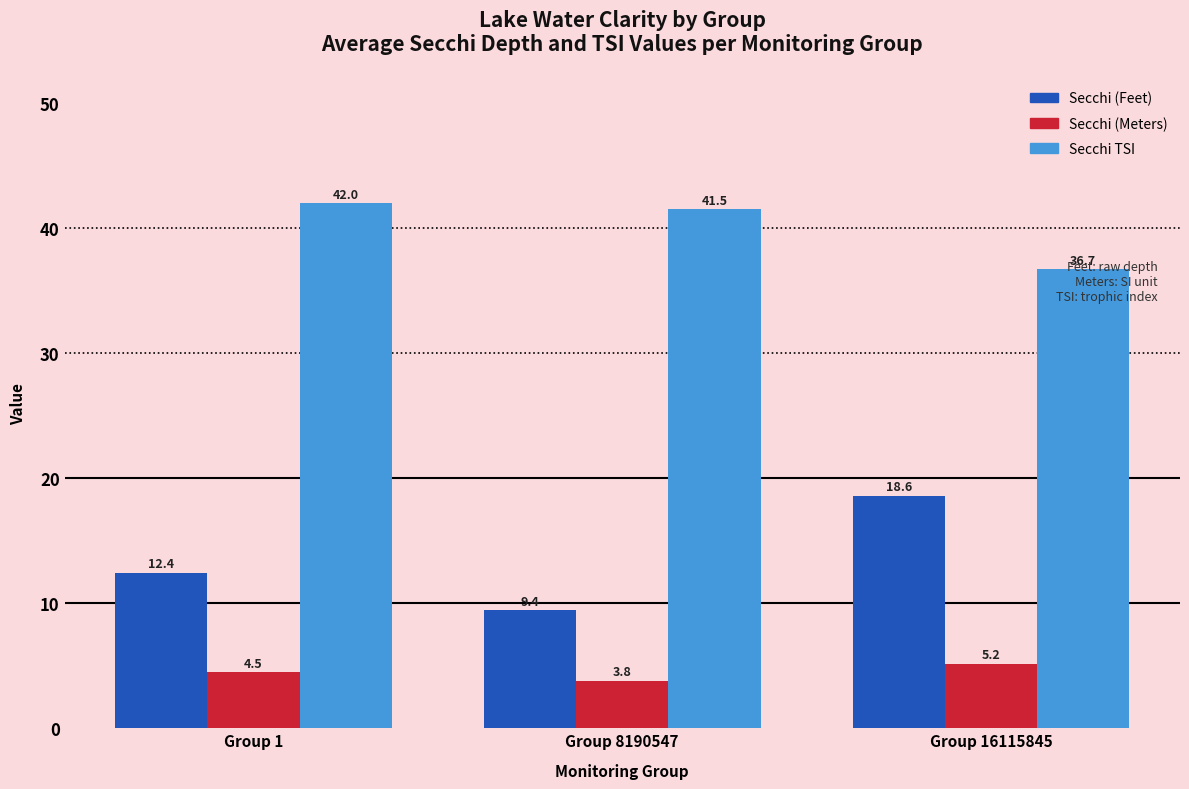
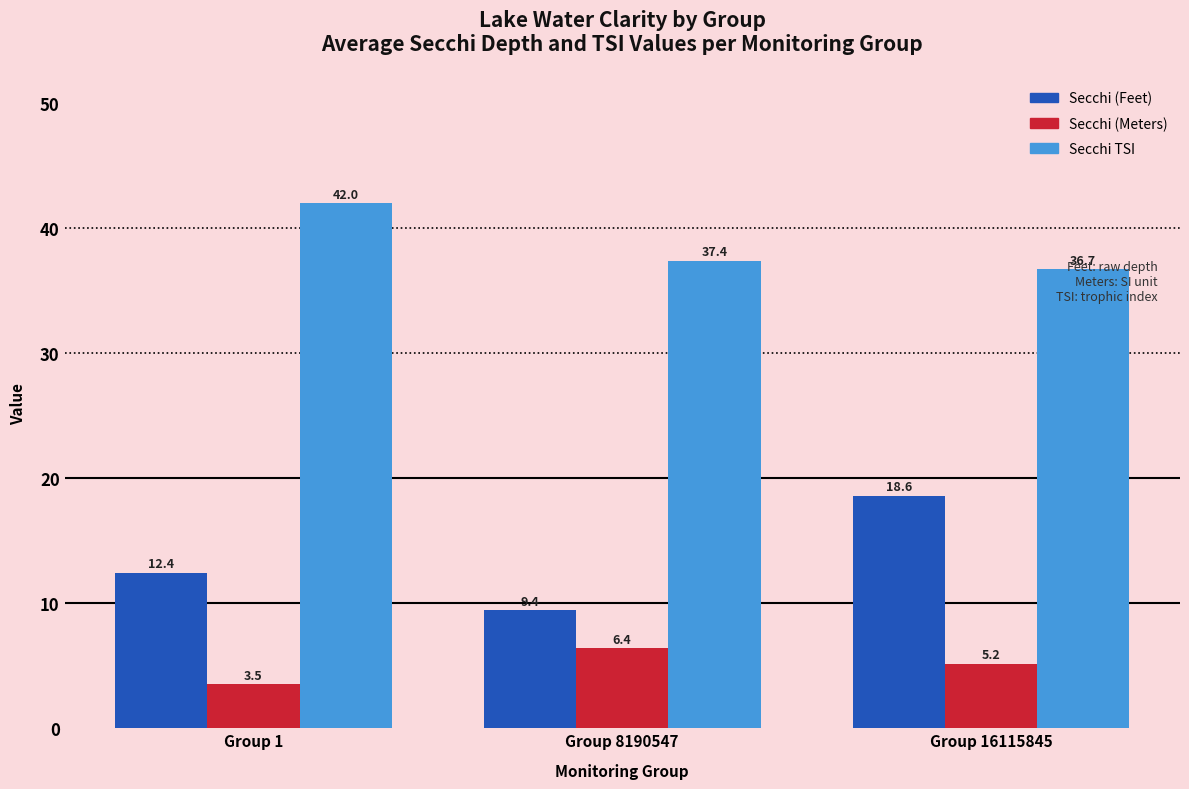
Secchi (Meters), Group 1: 4.5 -> 3.5
Secchi (Meters), Group 8190547: 3.8 -> 6.4
Secchi TSI, Group 8190547: 41.5 -> 37.4
